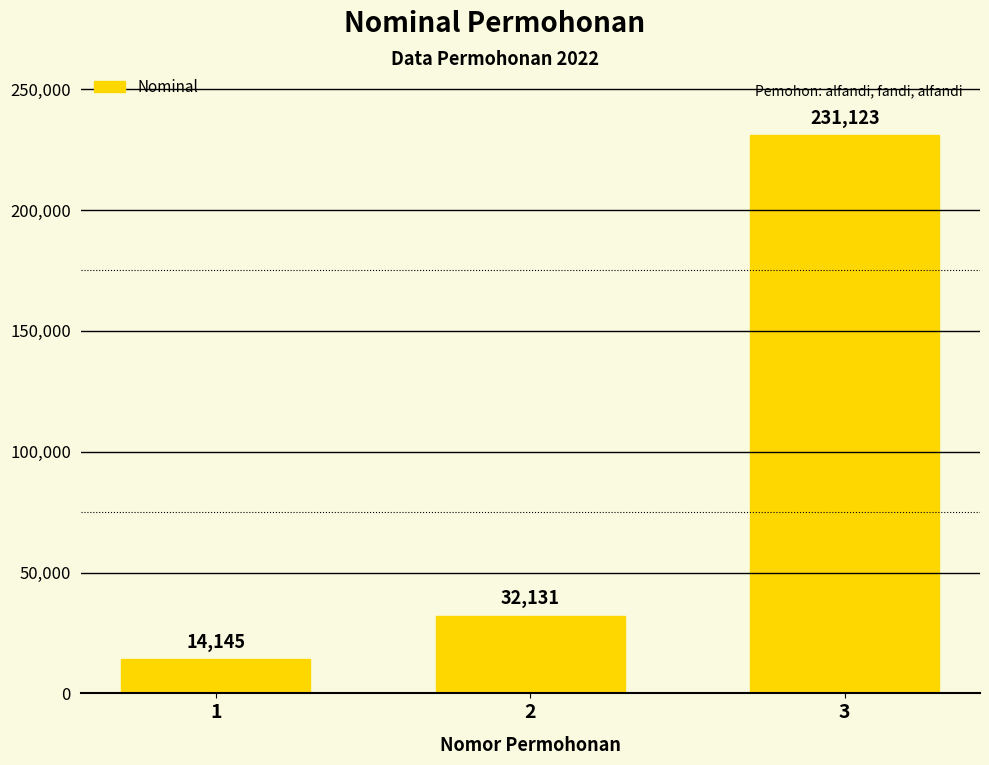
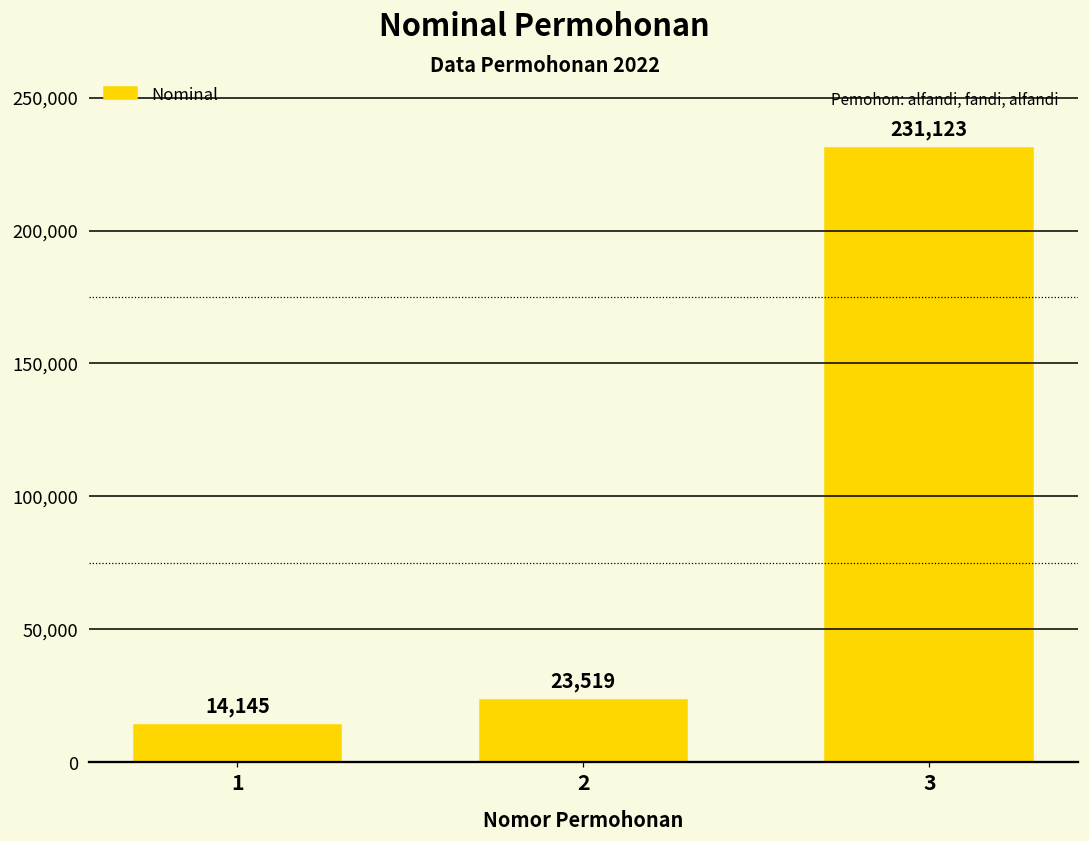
2: 32,131 -> 23,519
